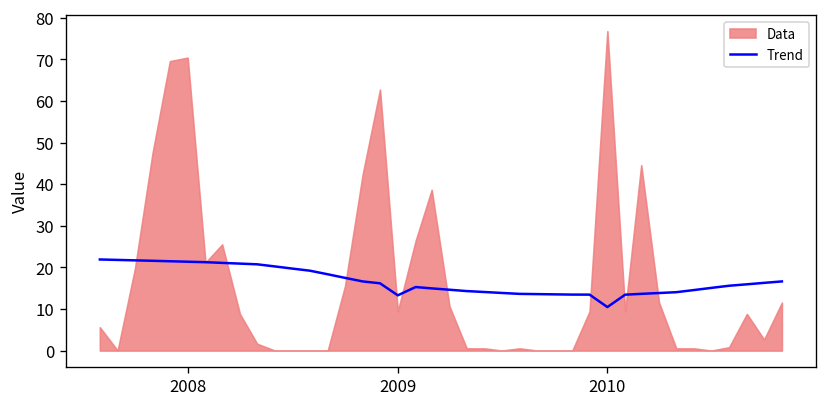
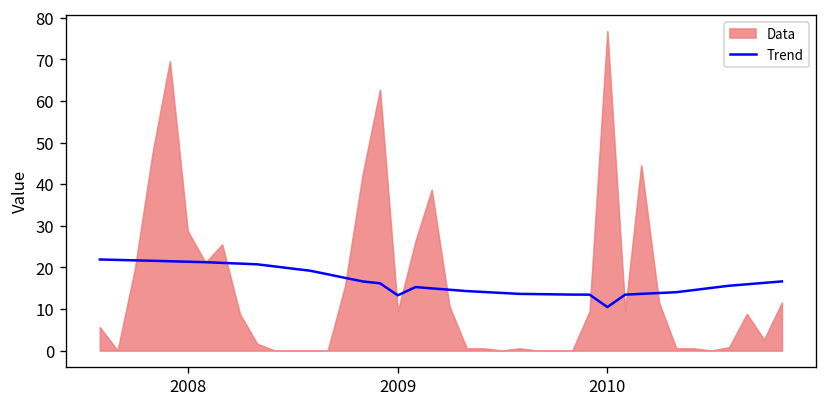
Data, 2008: 70 -> 29
